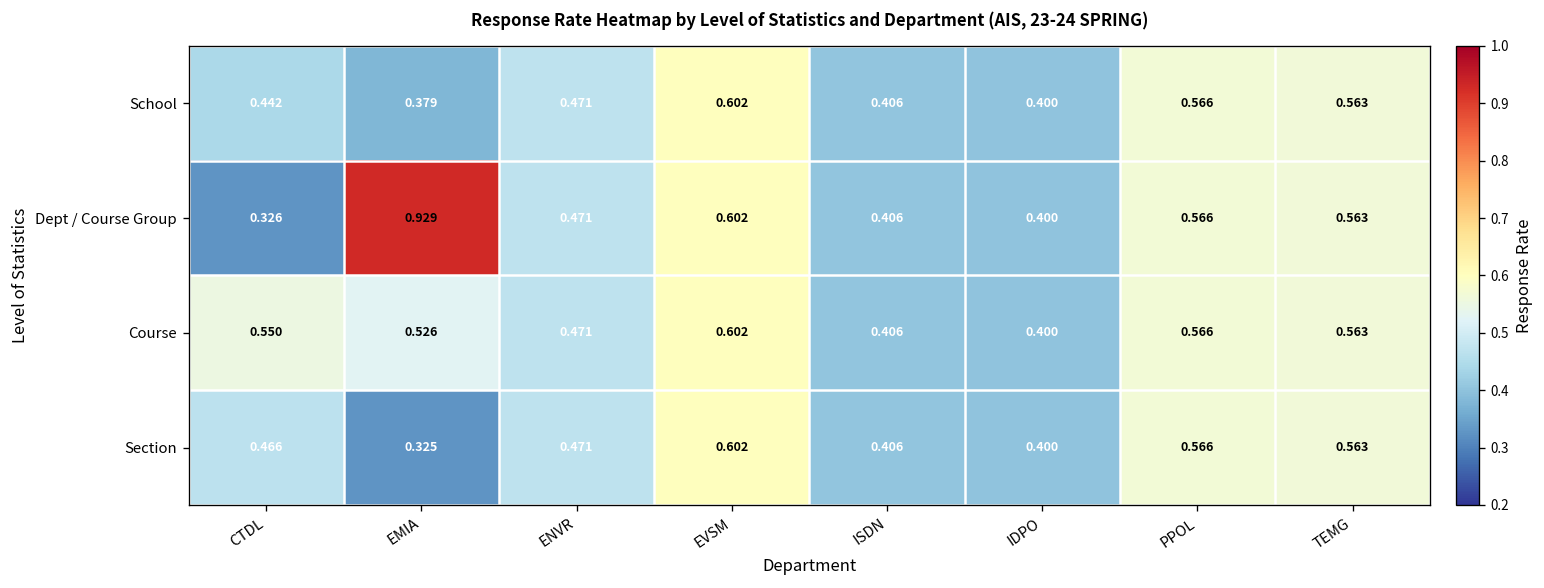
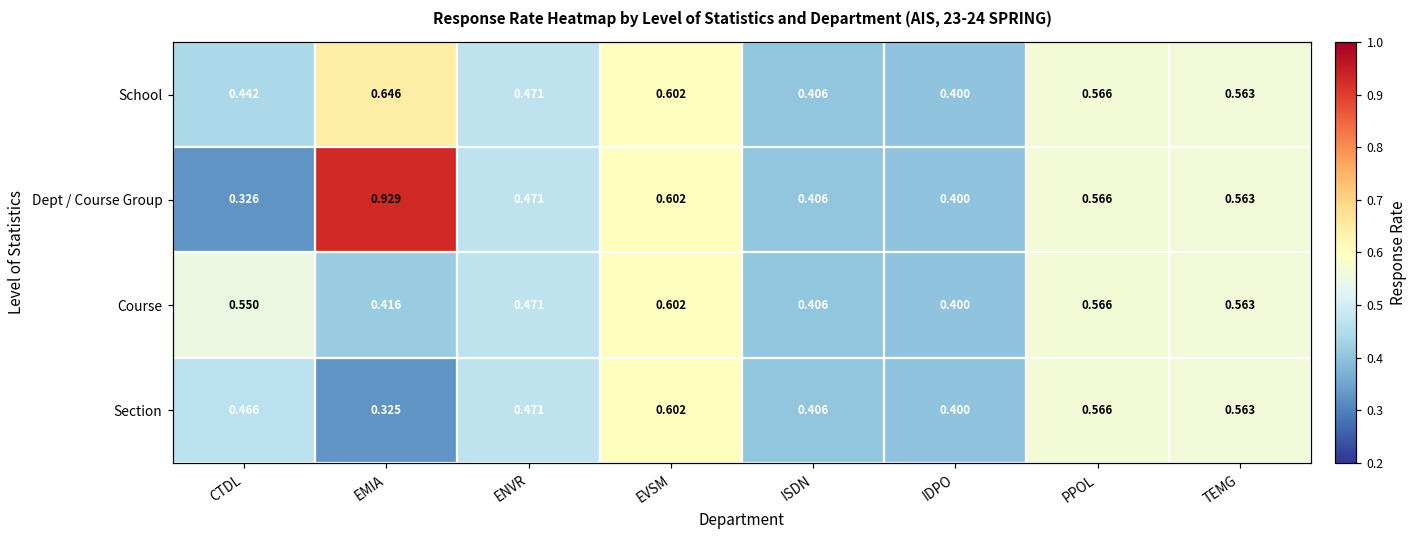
School, EMIA: 0.379 -> 0.646
Course, EMIA: 0.526 -> 0.416
